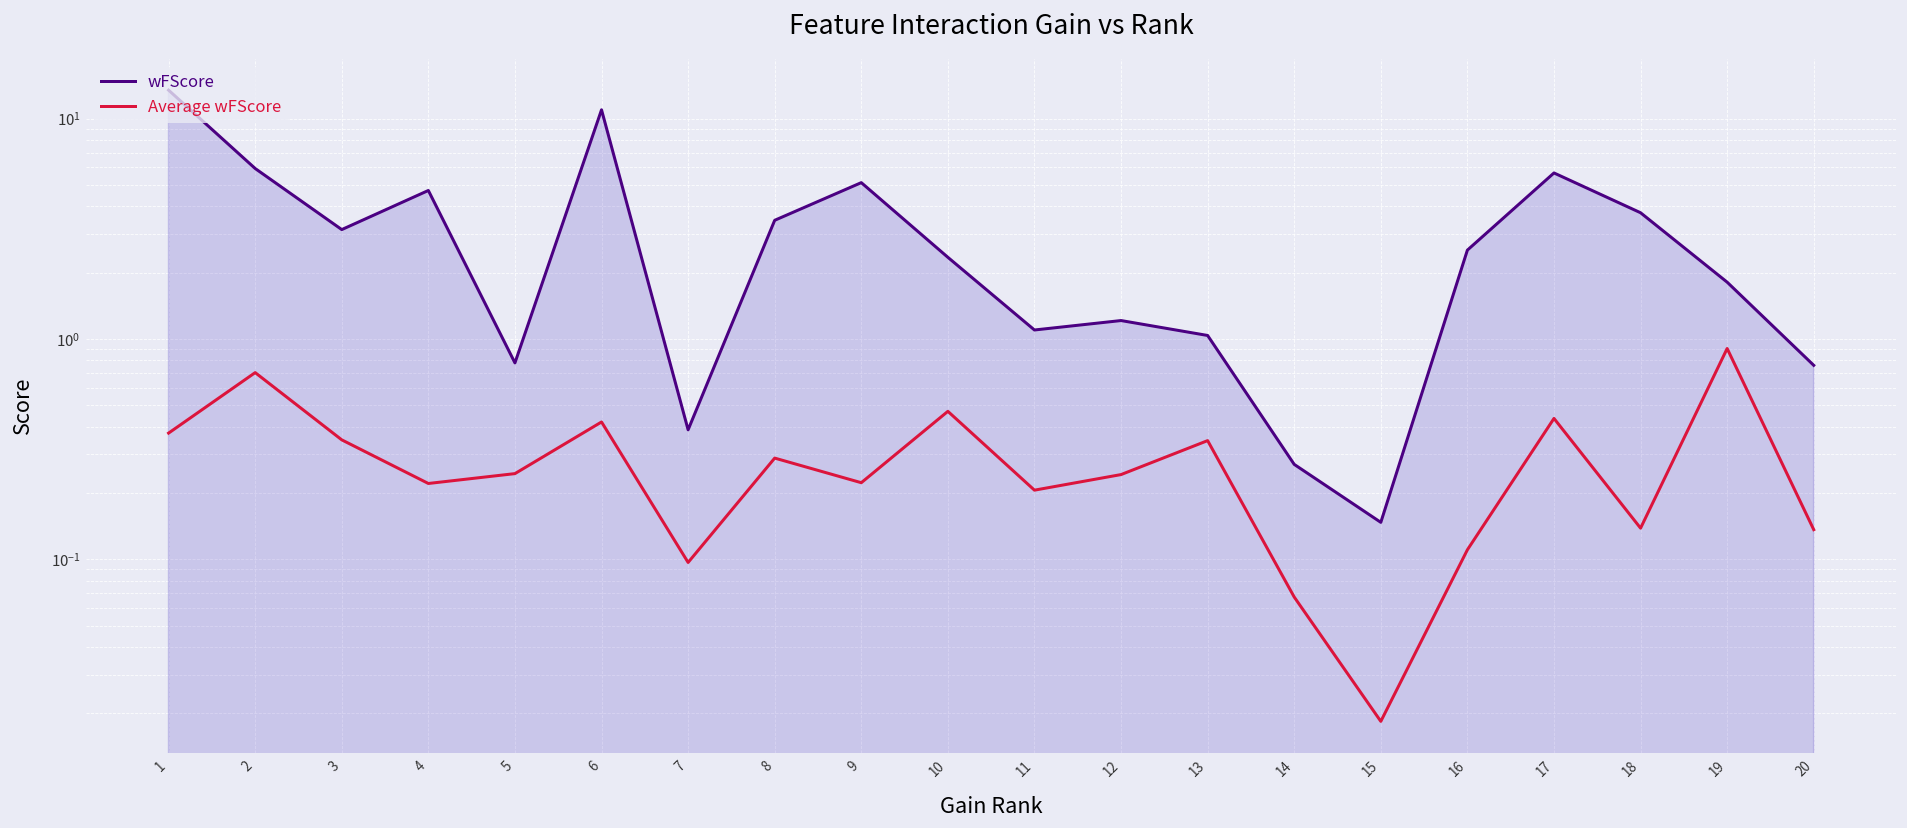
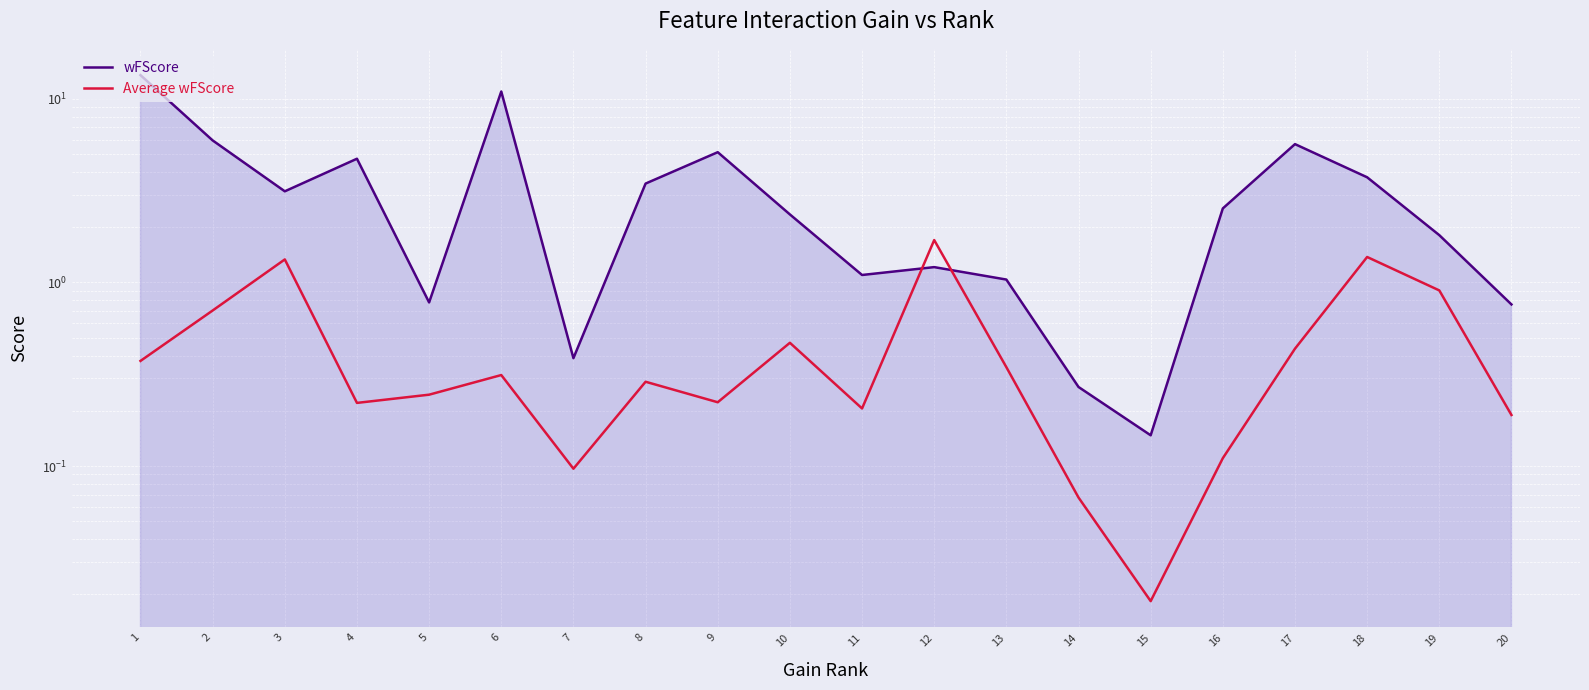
Average wFScore, 3: 0.35 -> 1.3
Average wFScore, 6: 0.42 -> 0.31
Average wFScore, 12: 0.24 -> 1.7
Average wFScore, 18: 0.14 -> 1.4
Average wFScore, 20: 0.14 -> 0.19
